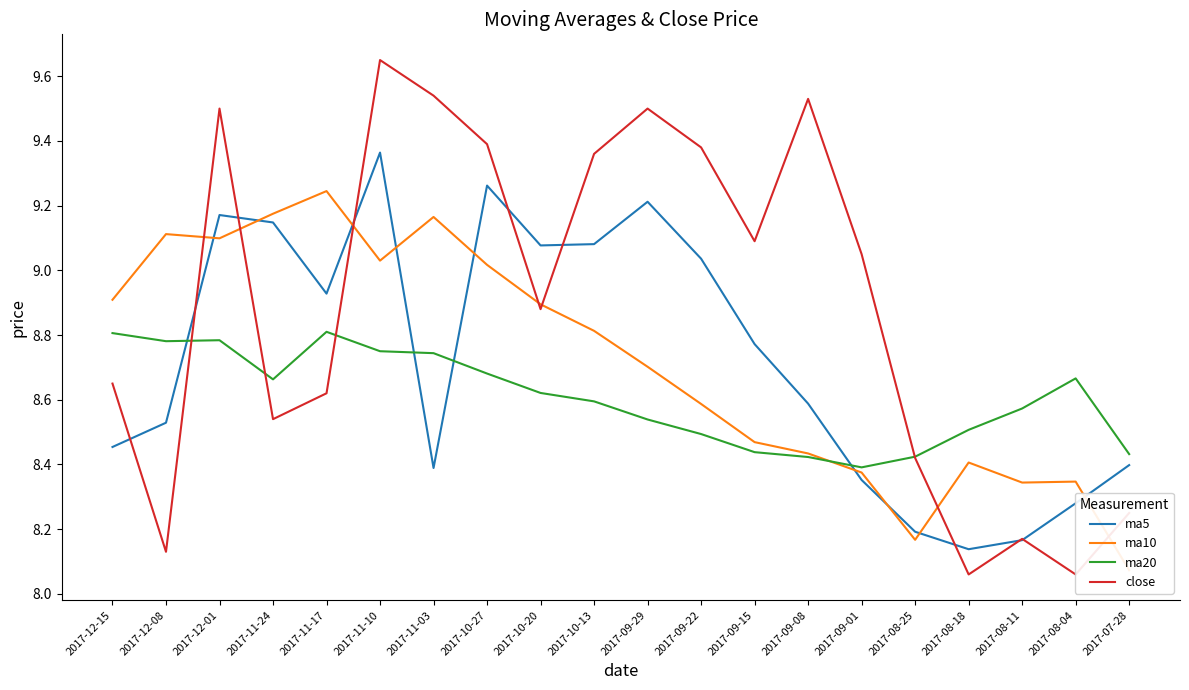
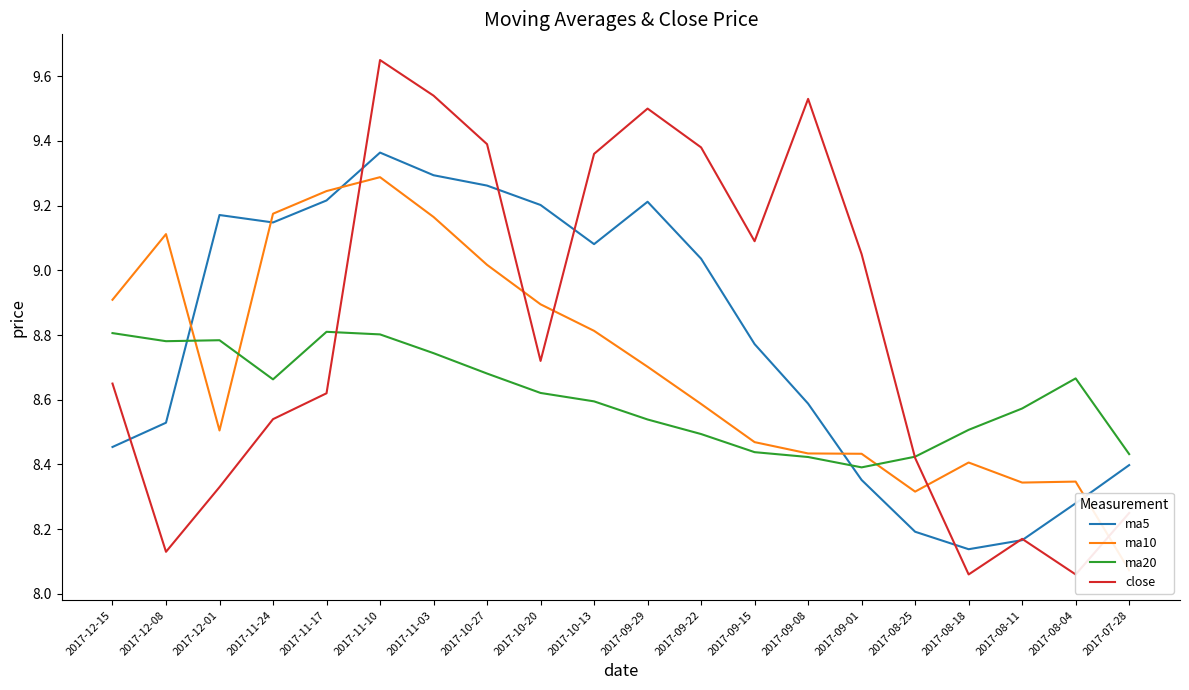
ma10, 2017-12-01: 9.10 -> 8.51
close, 2017-12-01: 9.50 -> 8.33
ma5, 2017-11-17: 8.93 -> 9.22
ma10, 2017-11-10: 9.03 -> 9.29
ma20, 2017-11-10: 8.75 -> 8.80
ma5, 2017-11-03: 8.39 -> 9.29
ma5, 2017-10-20: 9.08 -> 9.20
close, 2017-10-20: 8.88 -> 8.72
ma10, 2017-09-01: 8.38 -> 8.43
ma10, 2017-08-25: 8.17 -> 8.32
